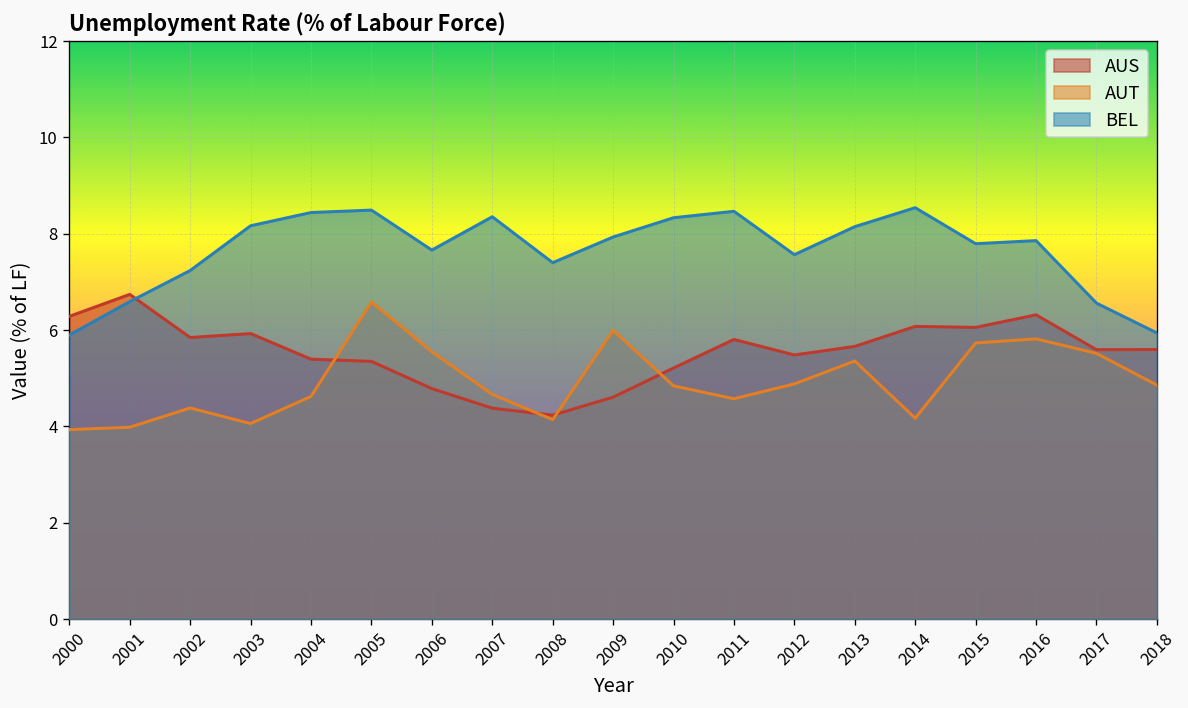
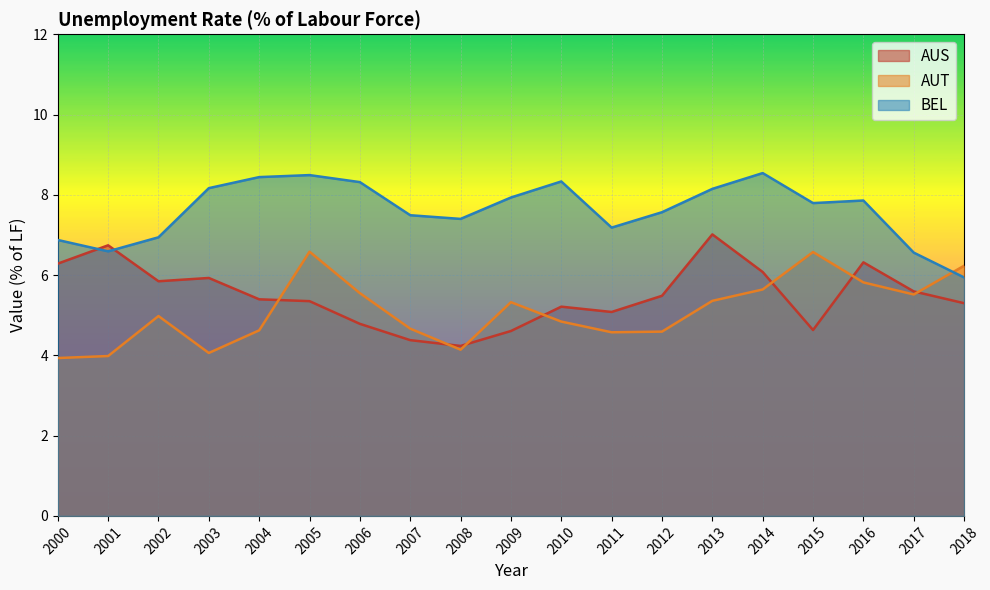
BEL, 2000: 5.9 -> 6.9
AUT, 2002: 4.4 -> 5.0
BEL, 2002: 7.2 -> 6.9
BEL, 2006: 7.7 -> 8.3
BEL, 2007: 8.4 -> 7.5
AUT, 2009: 6.0 -> 5.3
AUS, 2011: 5.8 -> 5.1
BEL, 2011: 8.5 -> 7.2
AUT, 2012: 4.9 -> 4.6
AUS, 2013: 5.7 -> 7.0
AUT, 2014: 4.2 -> 5.6
AUS, 2015: 6.1 -> 4.6
AUT, 2015: 5.7 -> 6.6
AUS, 2018: 5.6 -> 5.3
AUT, 2018: 4.9 -> 6.2
